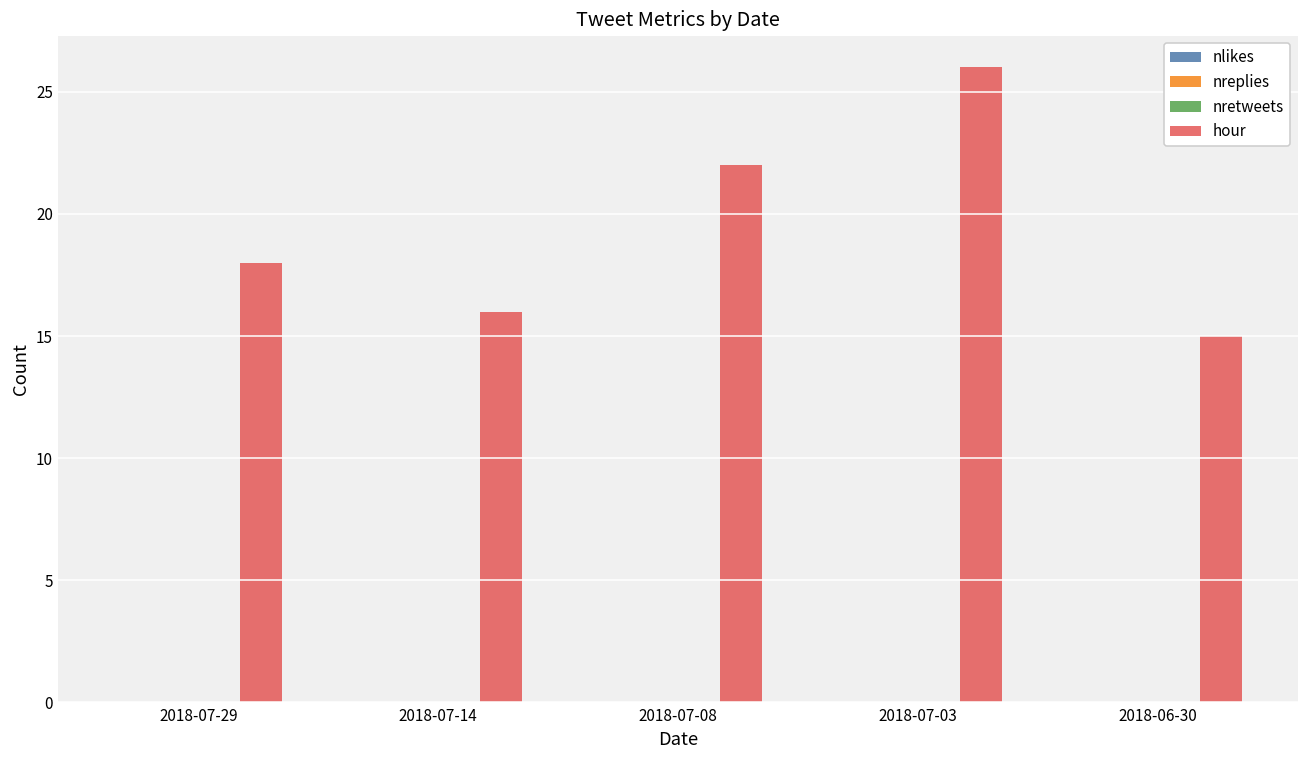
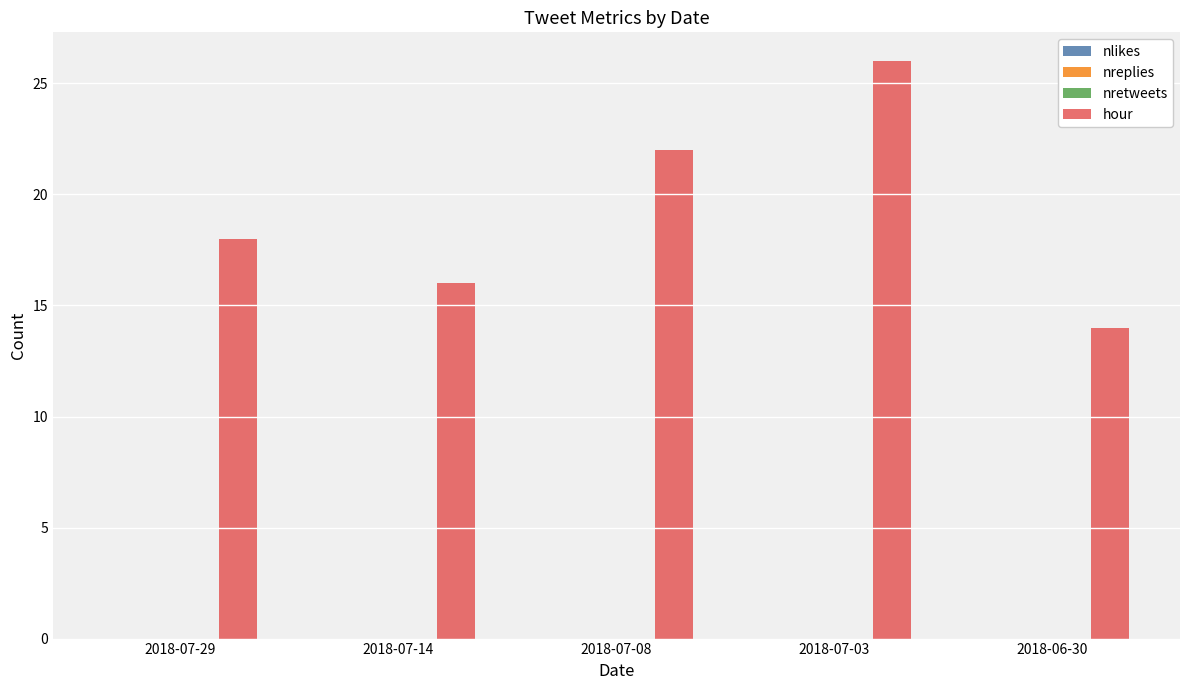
hour, 2018-06-30: 15 -> 14
